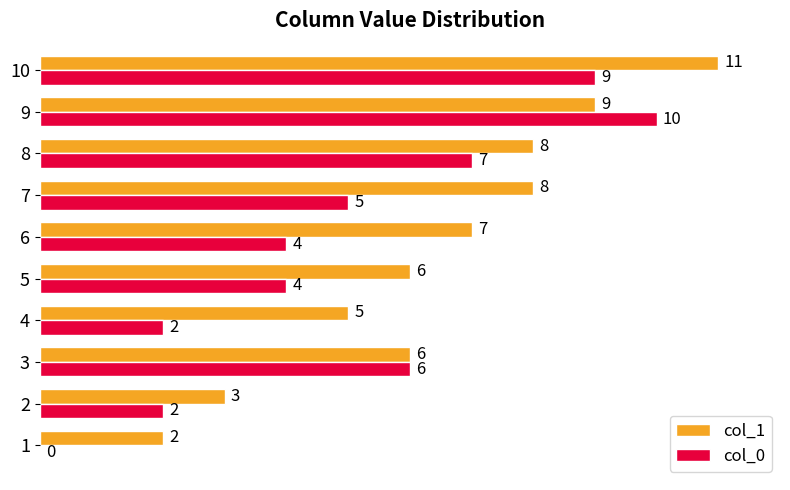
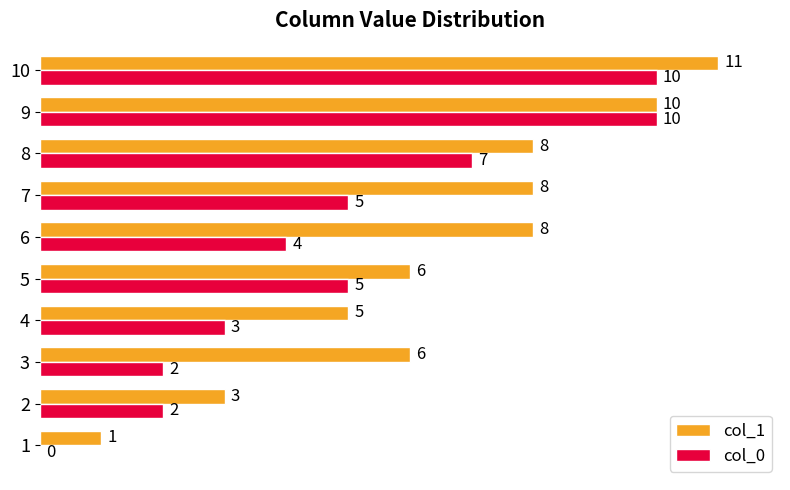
col_0, 10: 9 -> 10
col_1, 9: 9 -> 10
col_1, 6: 7 -> 8
col_0, 5: 4 -> 5
col_0, 4: 2 -> 3
col_0, 3: 6 -> 2
col_1, 1: 2 -> 1
